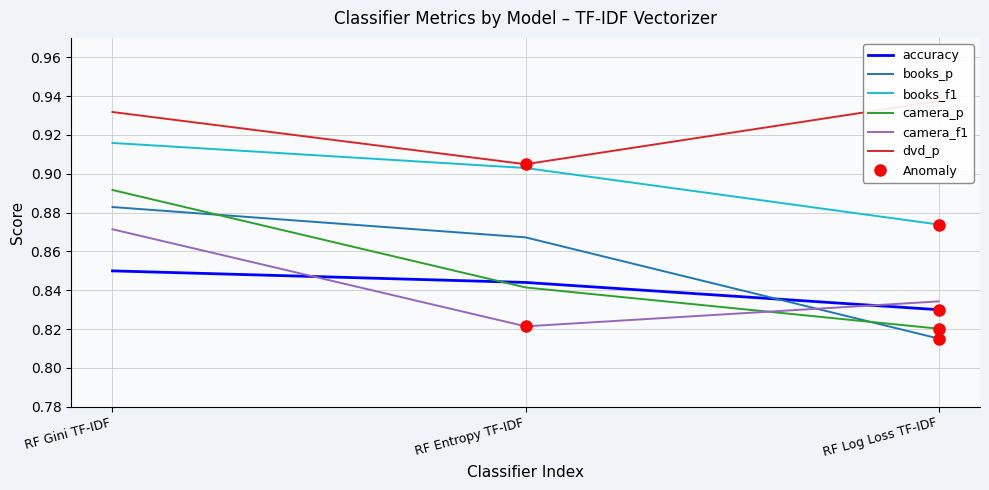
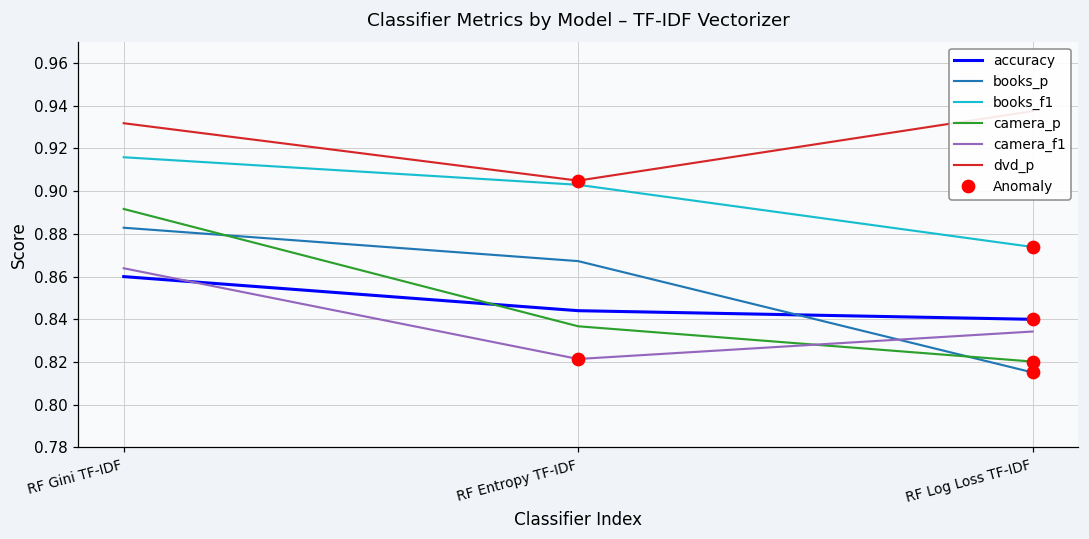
accuracy, RF Gini TF-IDF: 0.85 -> 0.86
camera_f1, RF Gini TF-IDF: 0.871 -> 0.864
camera_p, RF Entropy TF-IDF: 0.841 -> 0.837
accuracy, RF Log Loss TF-IDF: 0.83 -> 0.84
